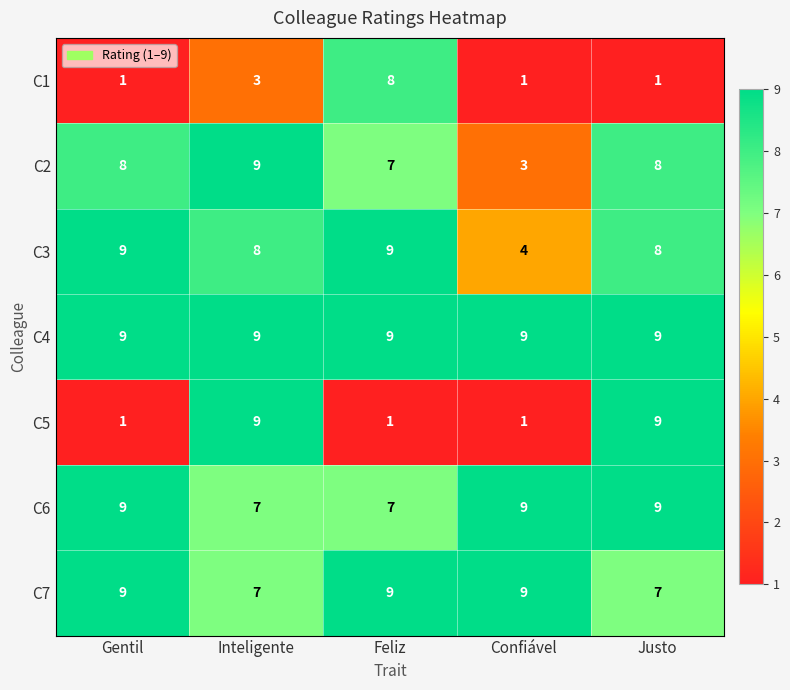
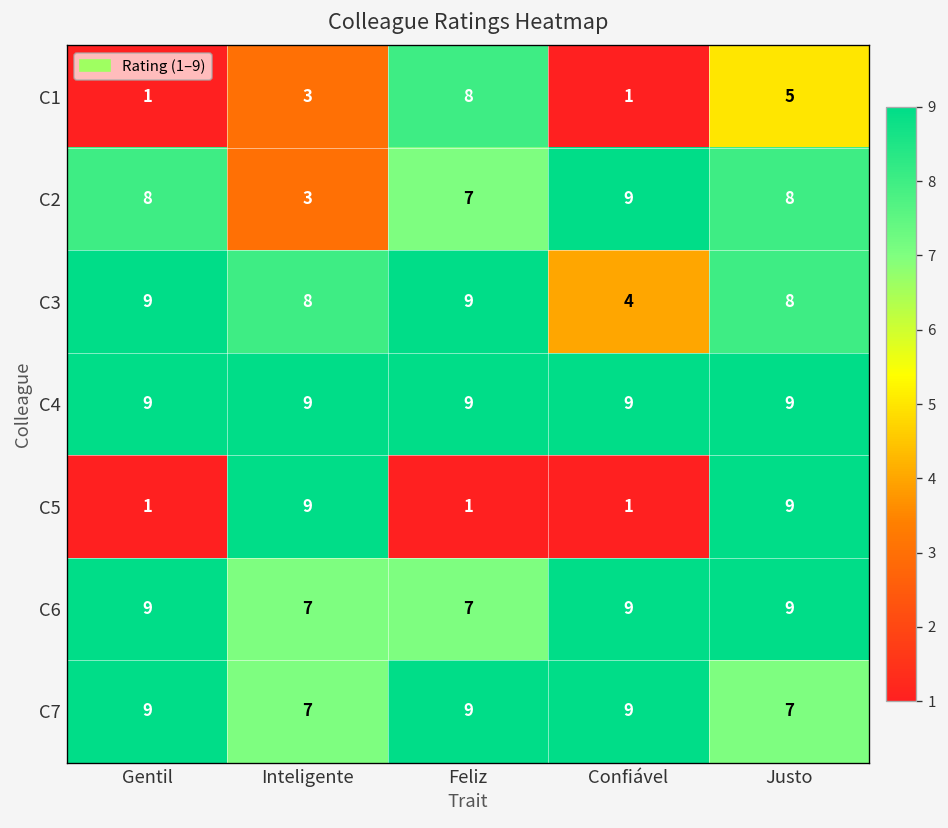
C1, Justo: 1 -> 5
C2, Inteligente: 9 -> 3
C2, Confiável: 3 -> 9
